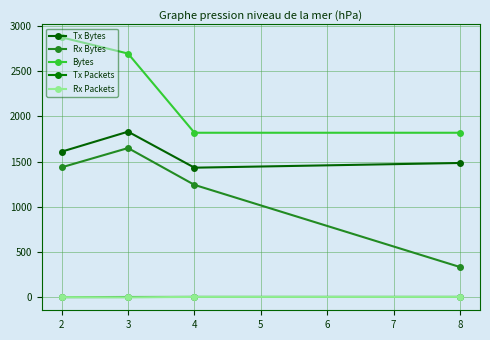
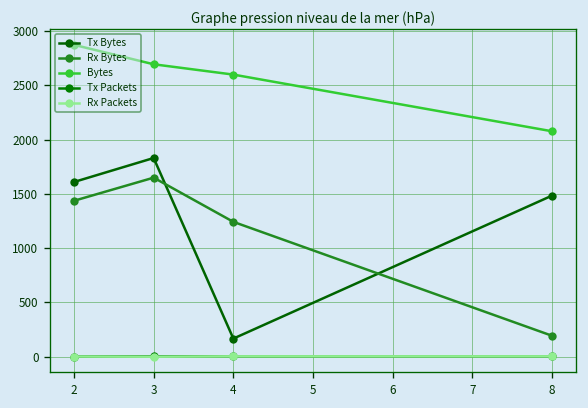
Tx Bytes, 4: 1400 -> 200
Bytes, 4: 1800 -> 2600
Rx Bytes, 8: 300 -> 200
Bytes, 8: 1800 -> 2100
